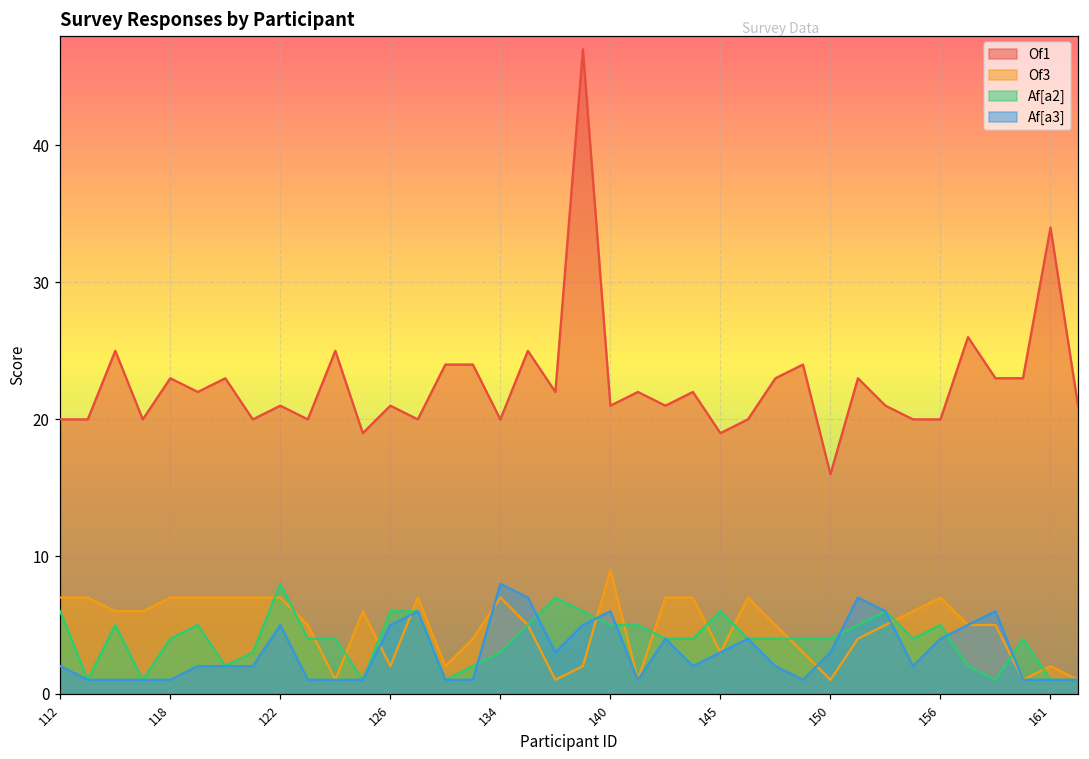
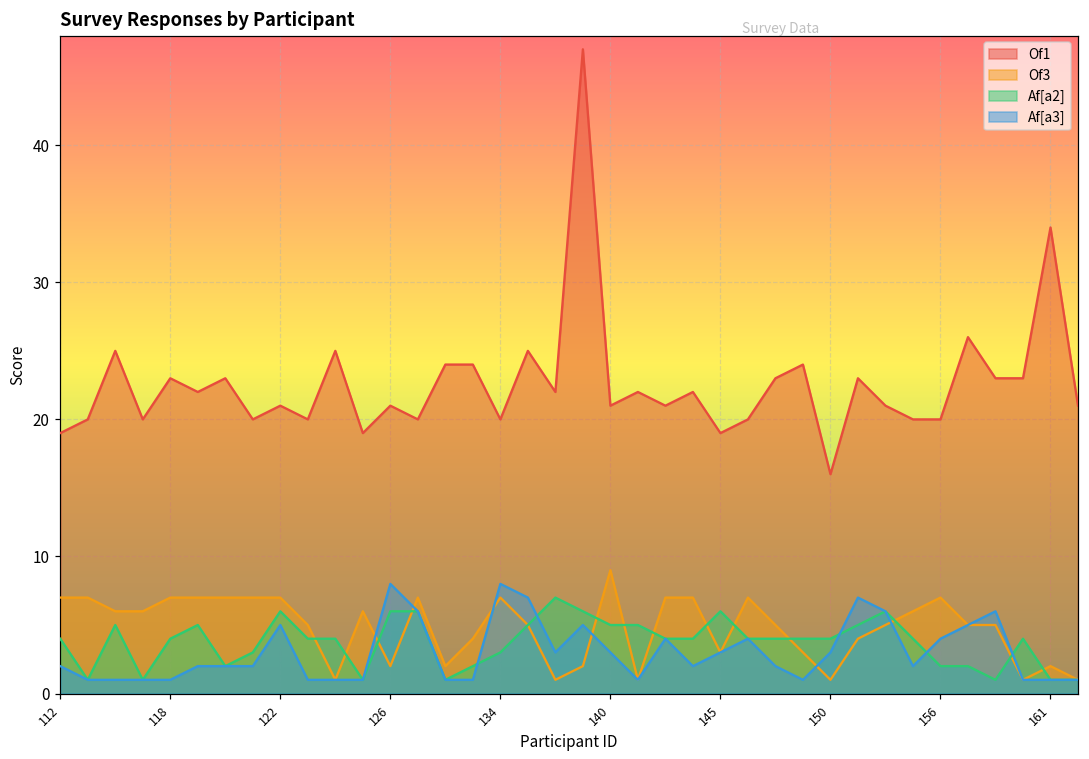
Of1, 112: 20 -> 19
Af[a2], 112: 6 -> 4
Af[a2], 122: 8 -> 6
Af[a3], 126: 5 -> 8
Af[a3], 140: 6 -> 3
Af[a2], 156: 5 -> 2
